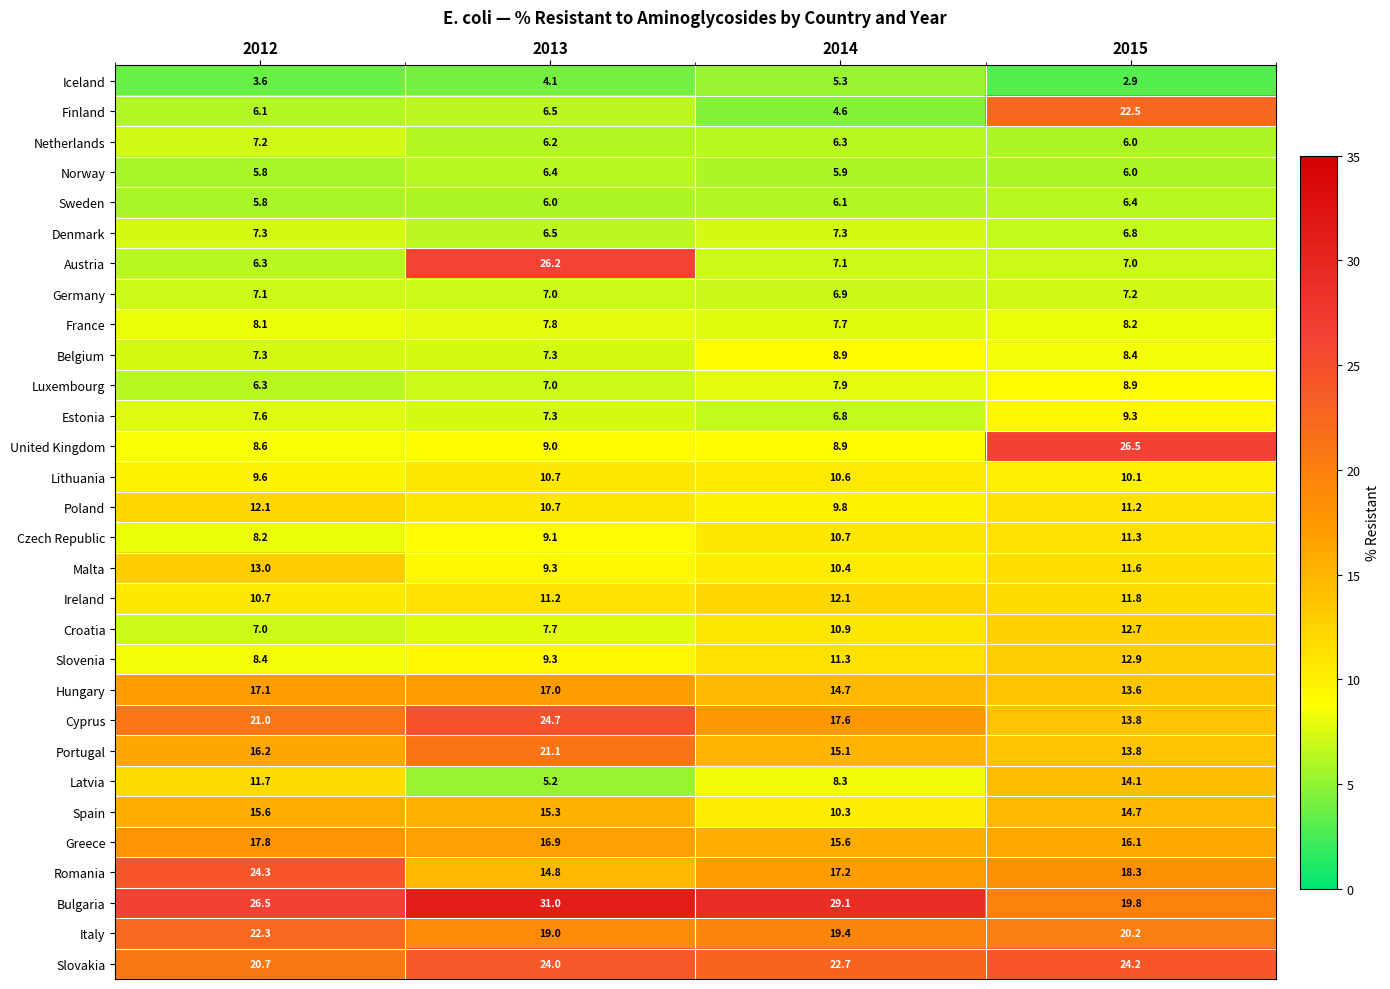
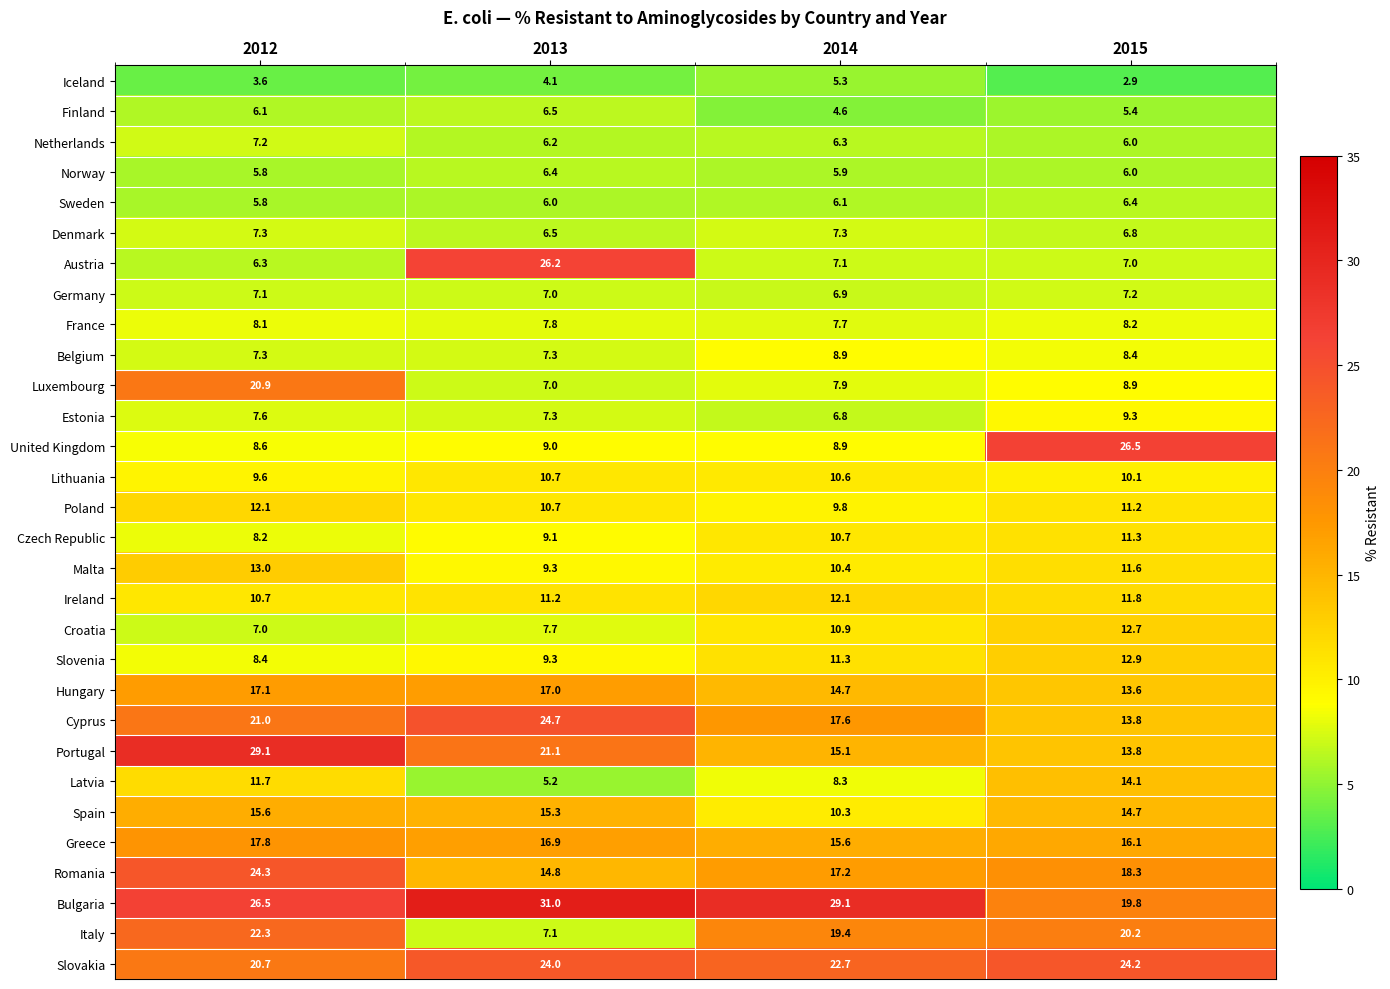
Finland, 2015: 22.5 -> 5.4
Luxembourg, 2012: 6.3 -> 20.9
Portugal, 2012: 16.2 -> 29.1
Italy, 2013: 19.0 -> 7.1
